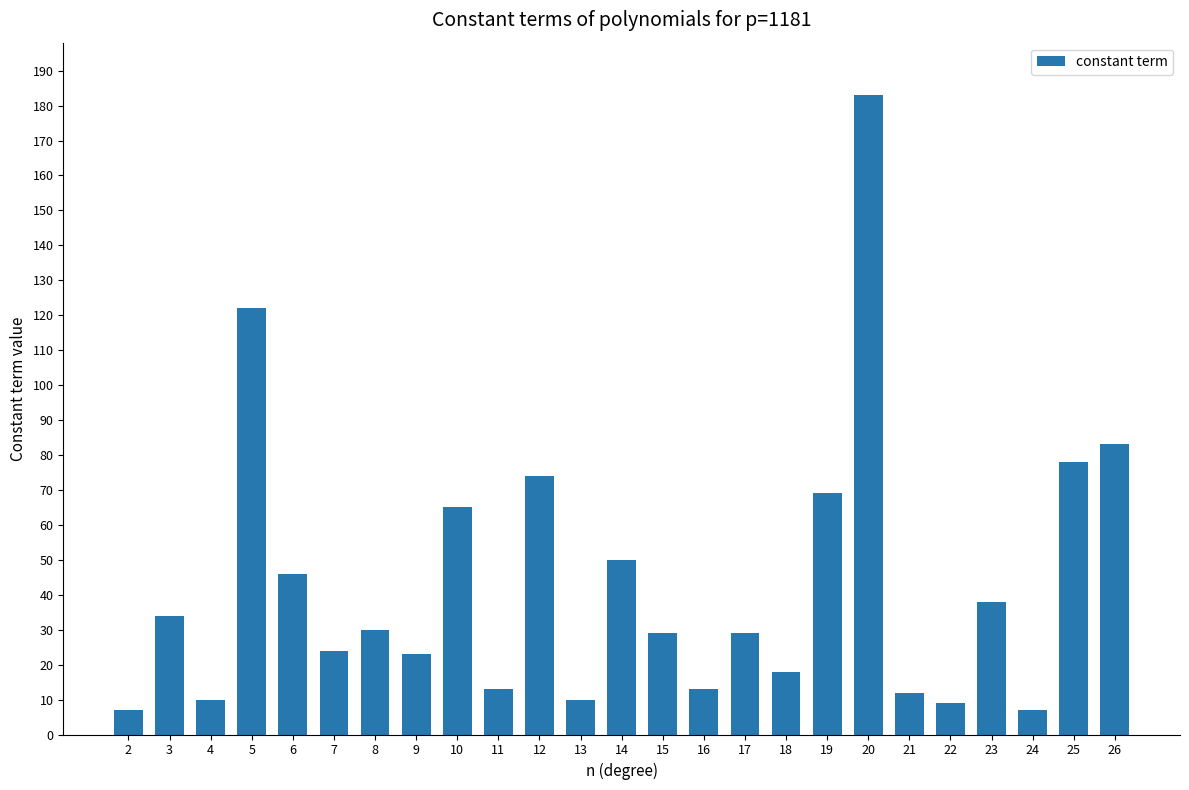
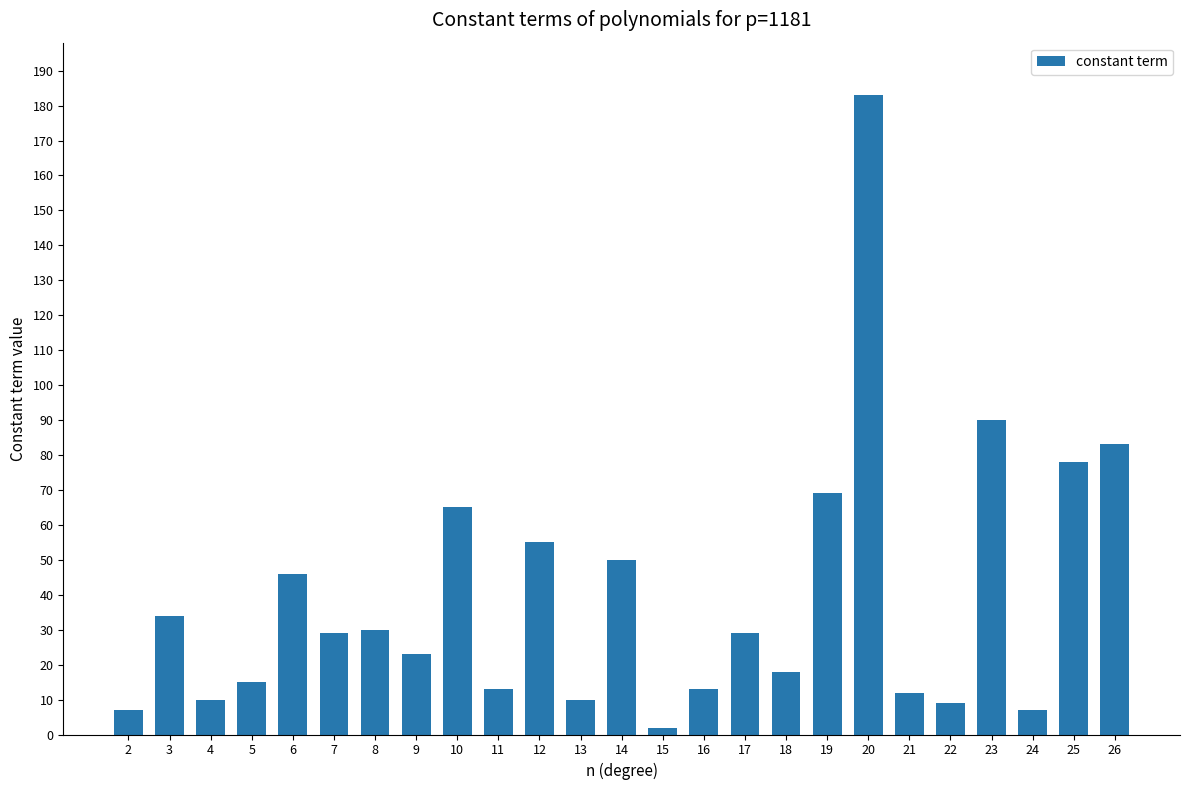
5: 122 -> 15
7: 24 -> 29
12: 74 -> 55
15: 29 -> 2
23: 38 -> 90
